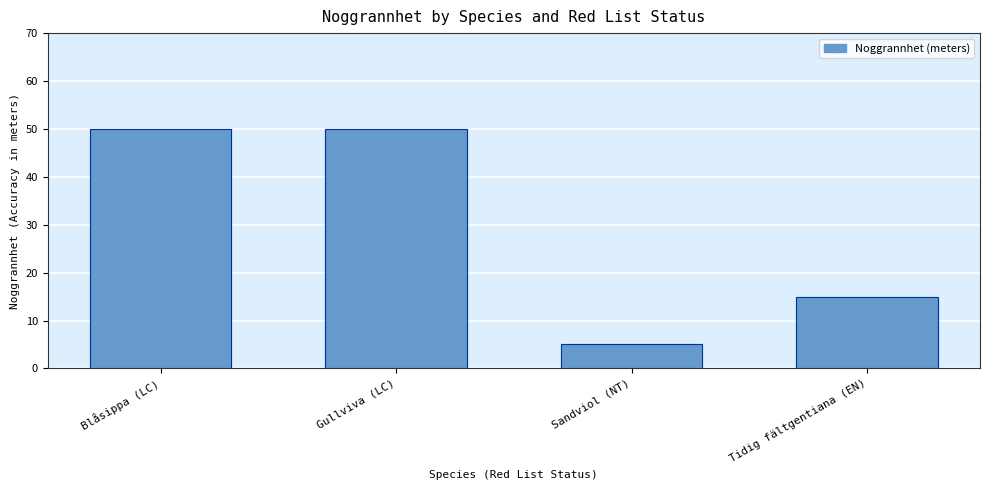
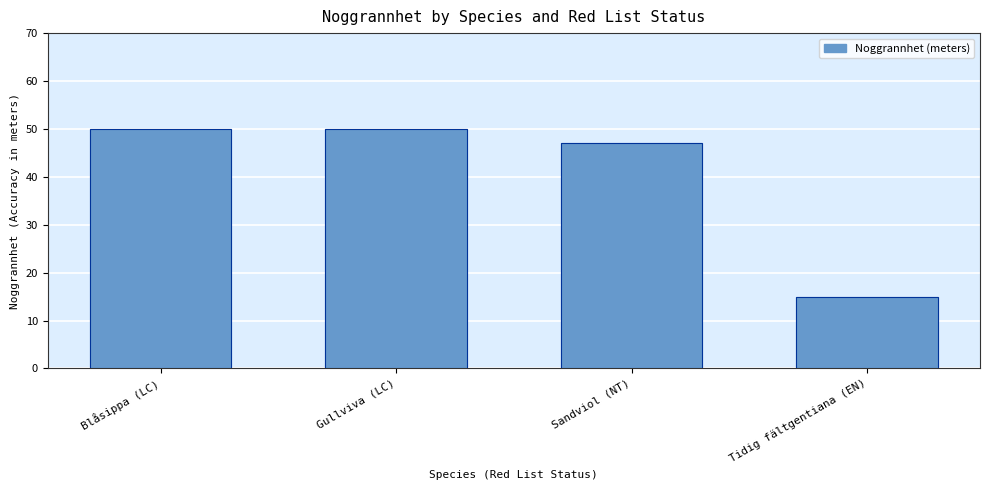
Sandviol (NT): 5 -> 47
